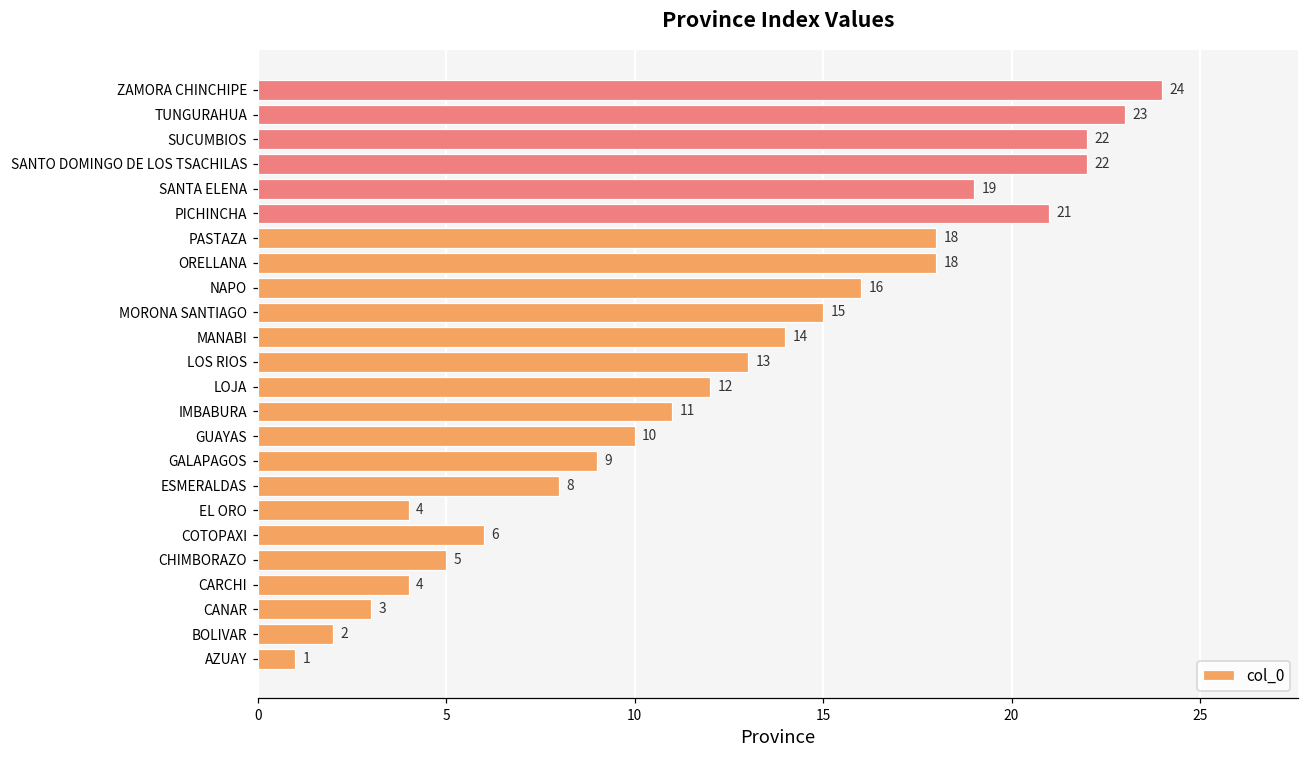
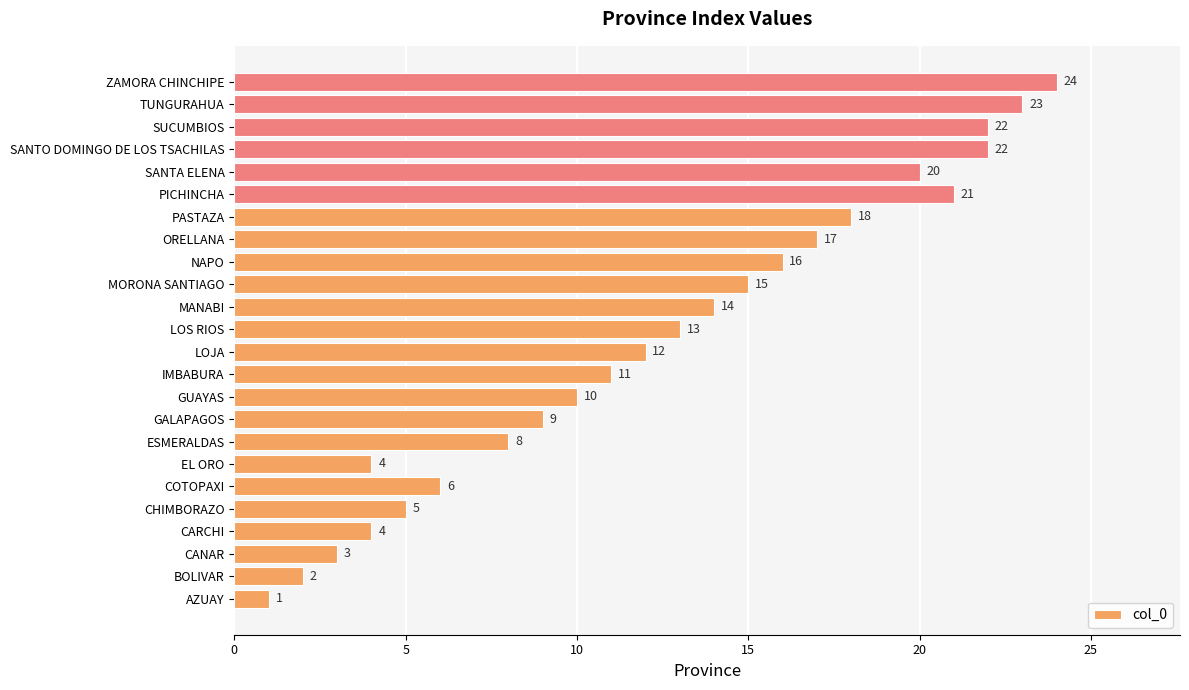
SANTA ELENA: 19 -> 20
ORELLANA: 18 -> 17
